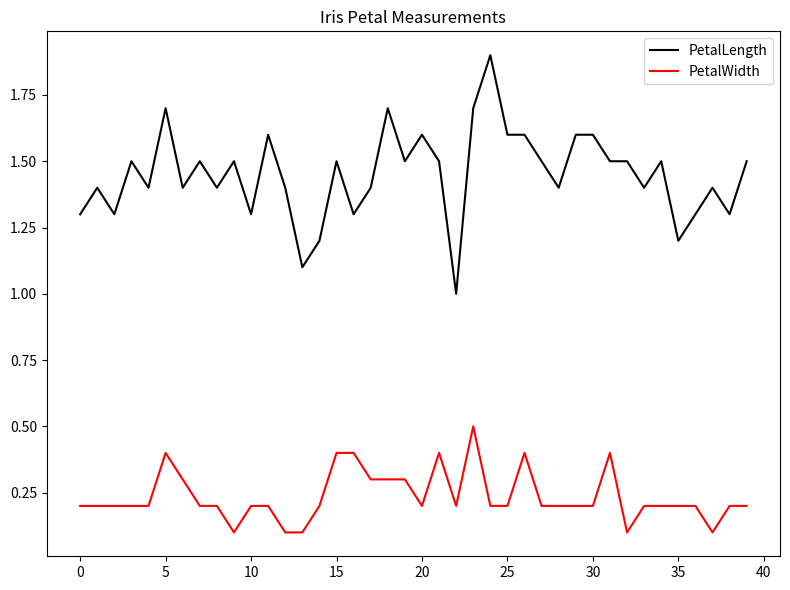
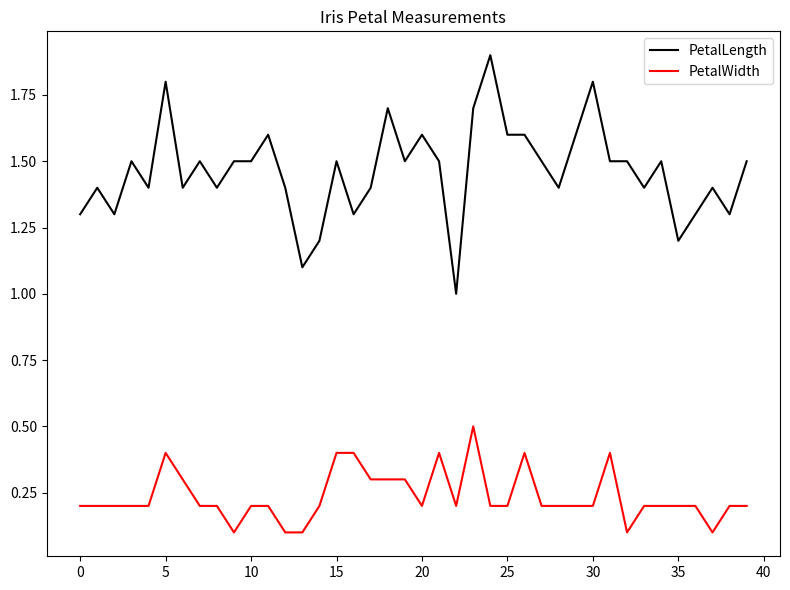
PetalLength, 5: 1.7 -> 1.8
PetalLength, 10: 1.3 -> 1.5
PetalLength, 30: 1.6 -> 1.8
